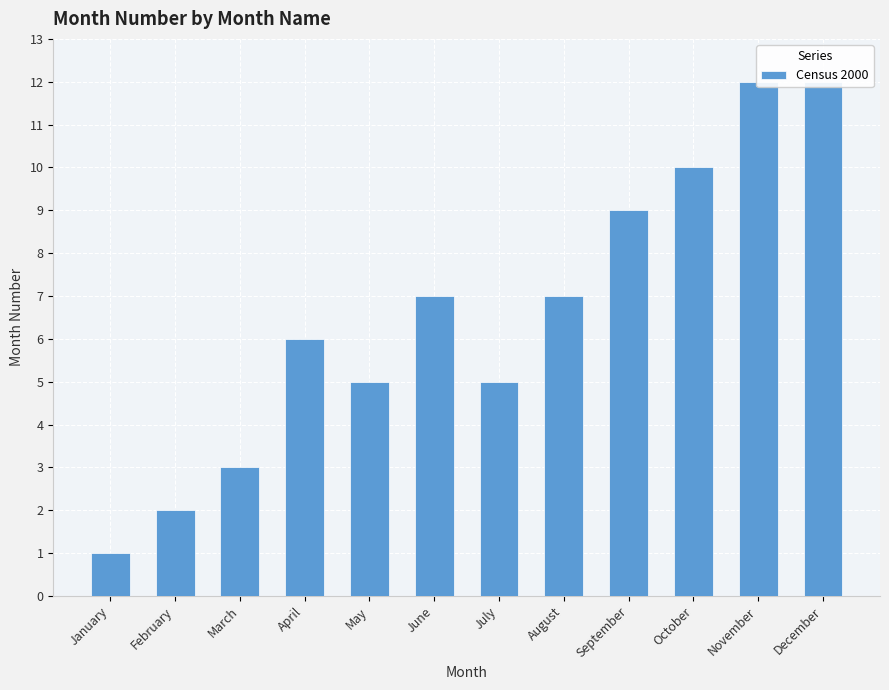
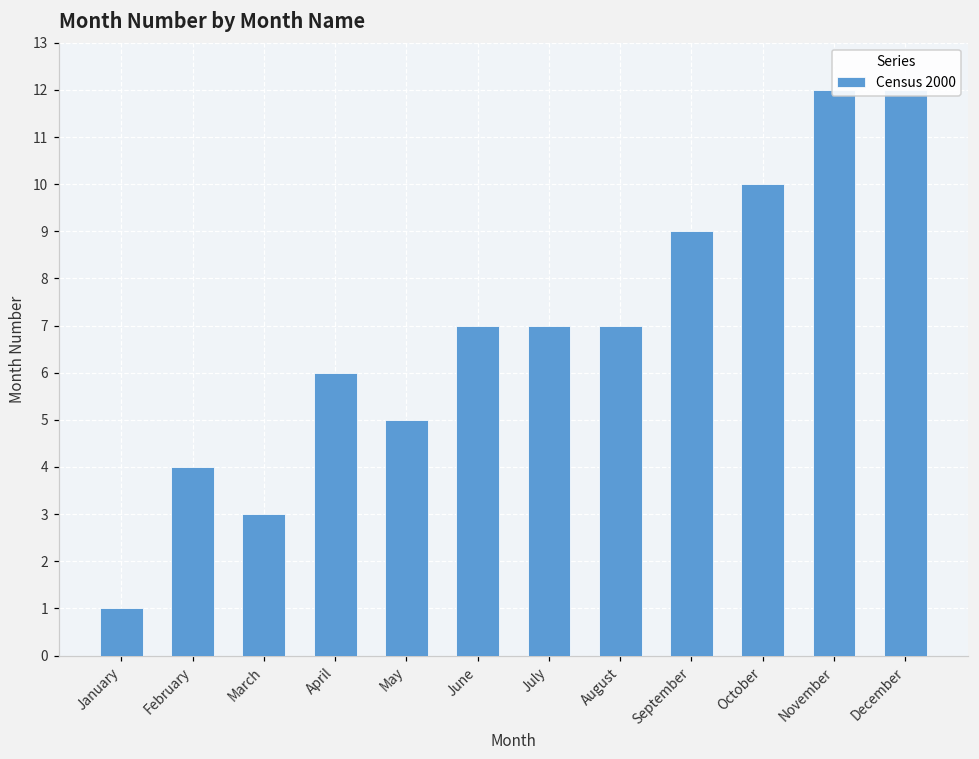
February: 2 -> 4
July: 5 -> 7
